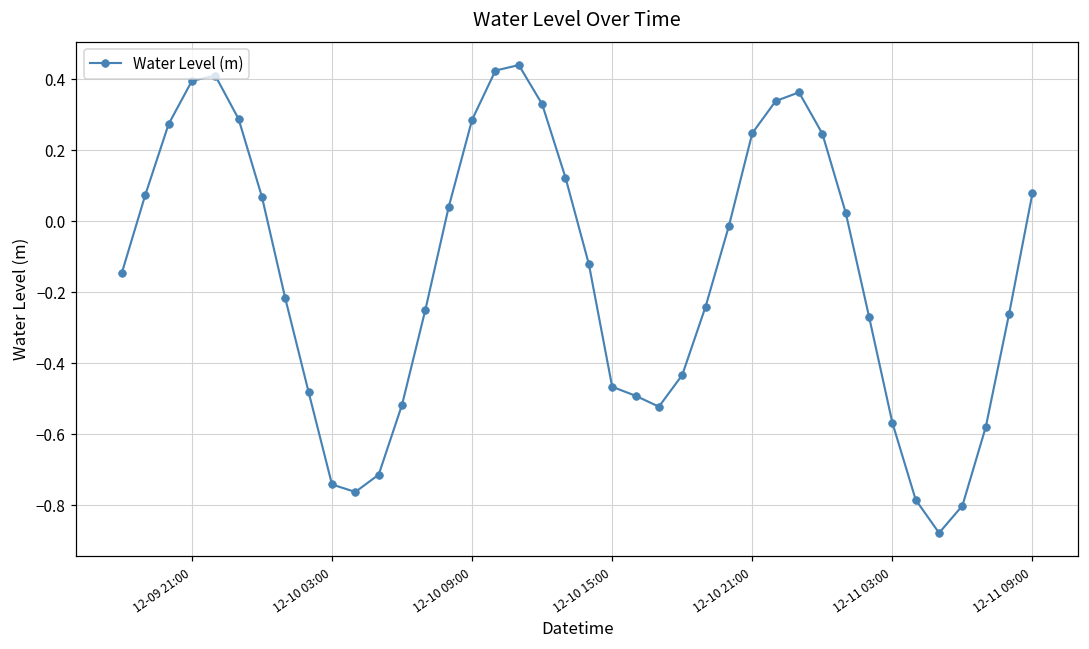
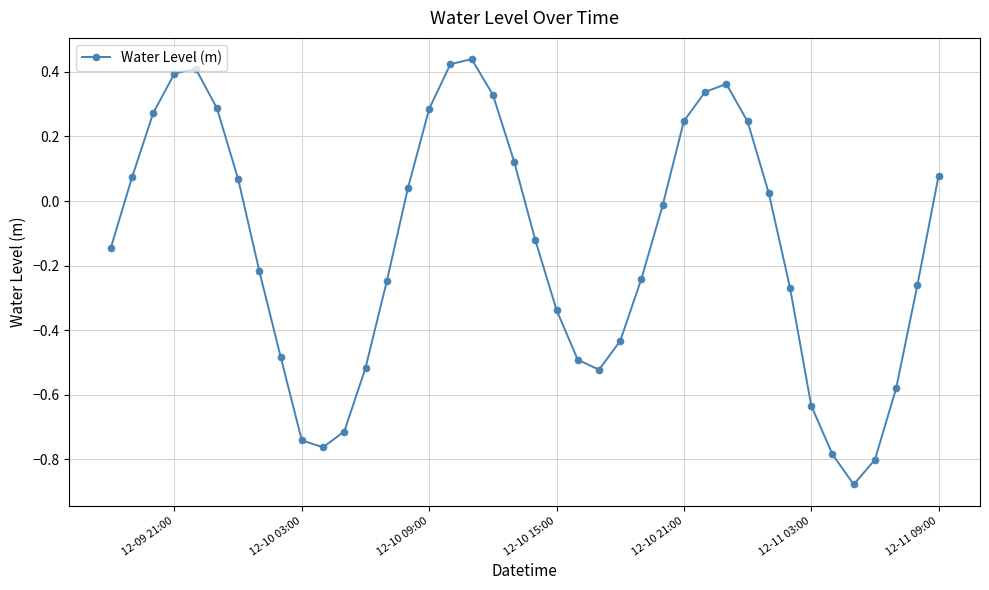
12-10 15:00: -0.47 -> -0.34
12-11 03:00: -0.57 -> -0.63
